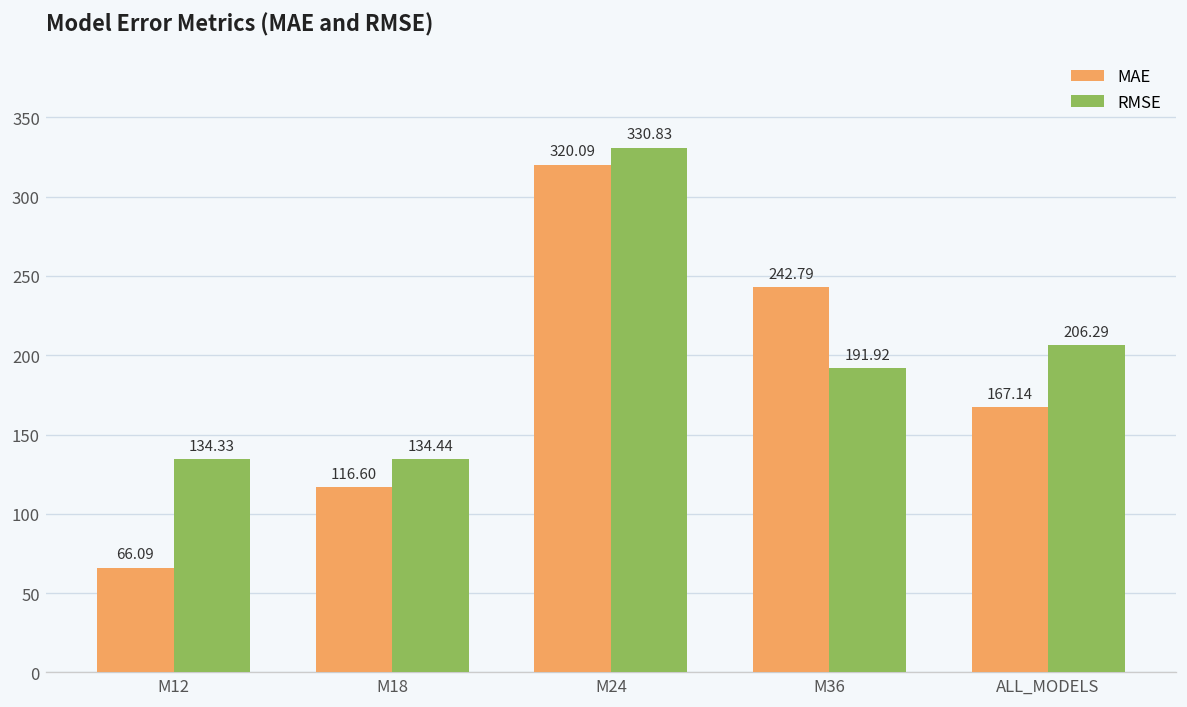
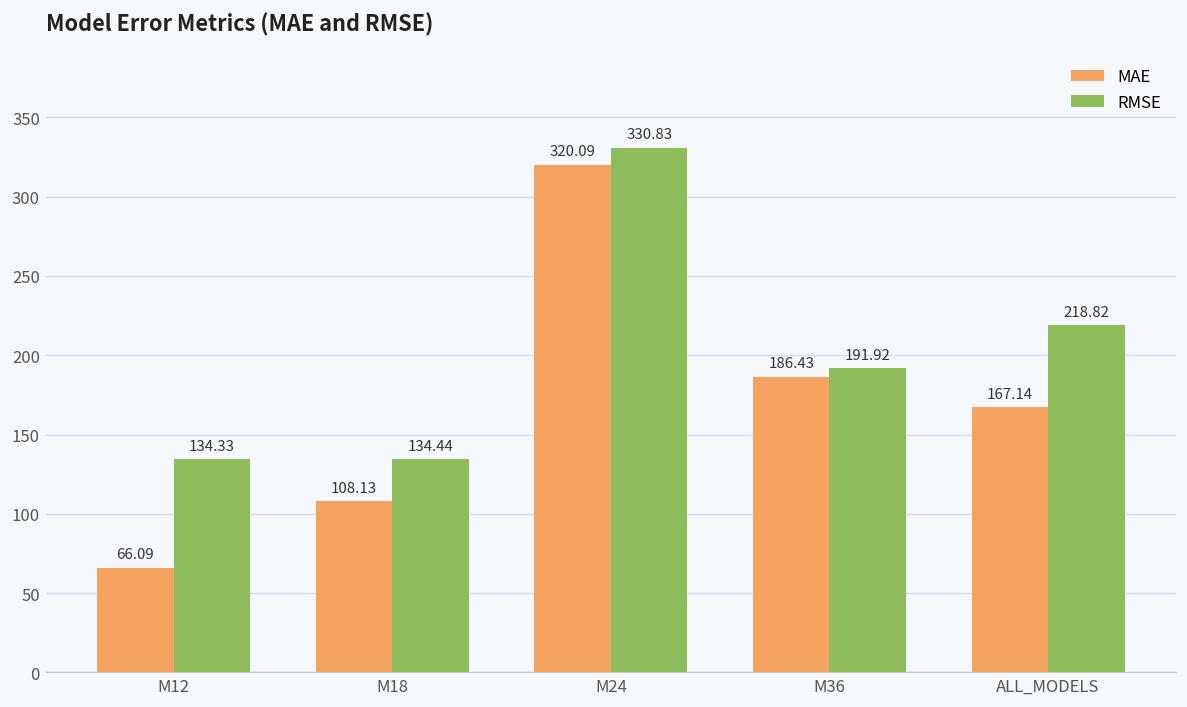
MAE, M18: 116.60 -> 108.13
MAE, M36: 242.79 -> 186.43
RMSE, ALL_MODELS: 206.29 -> 218.82
